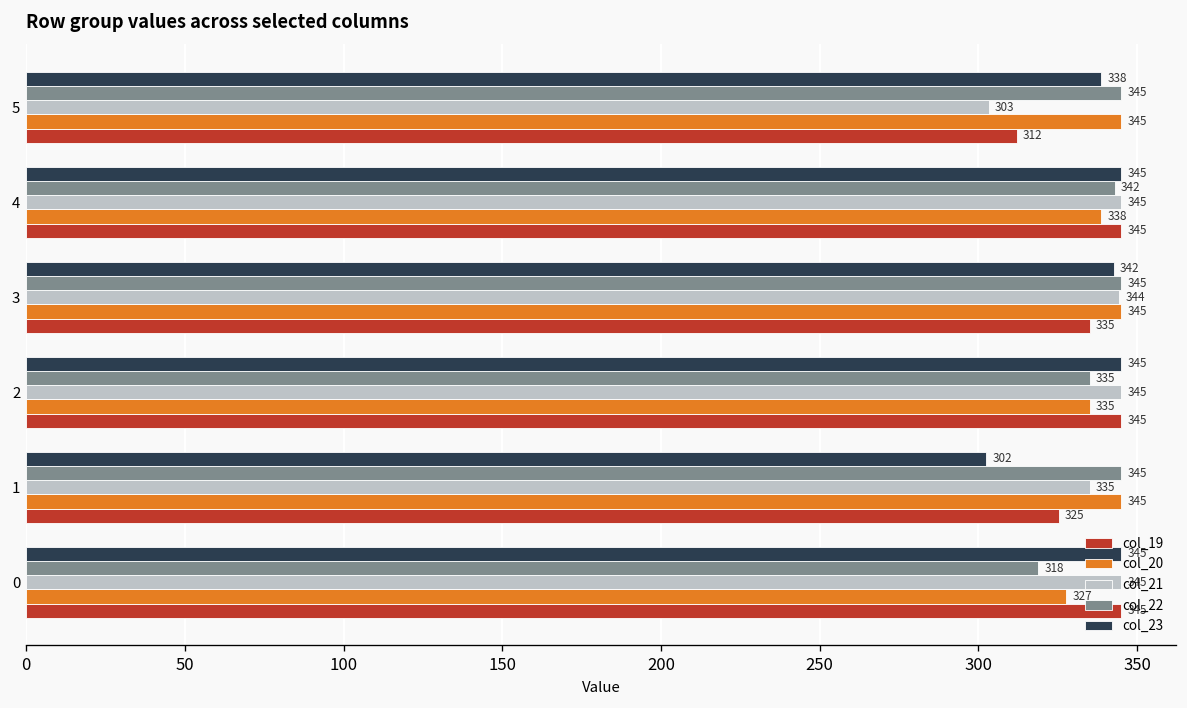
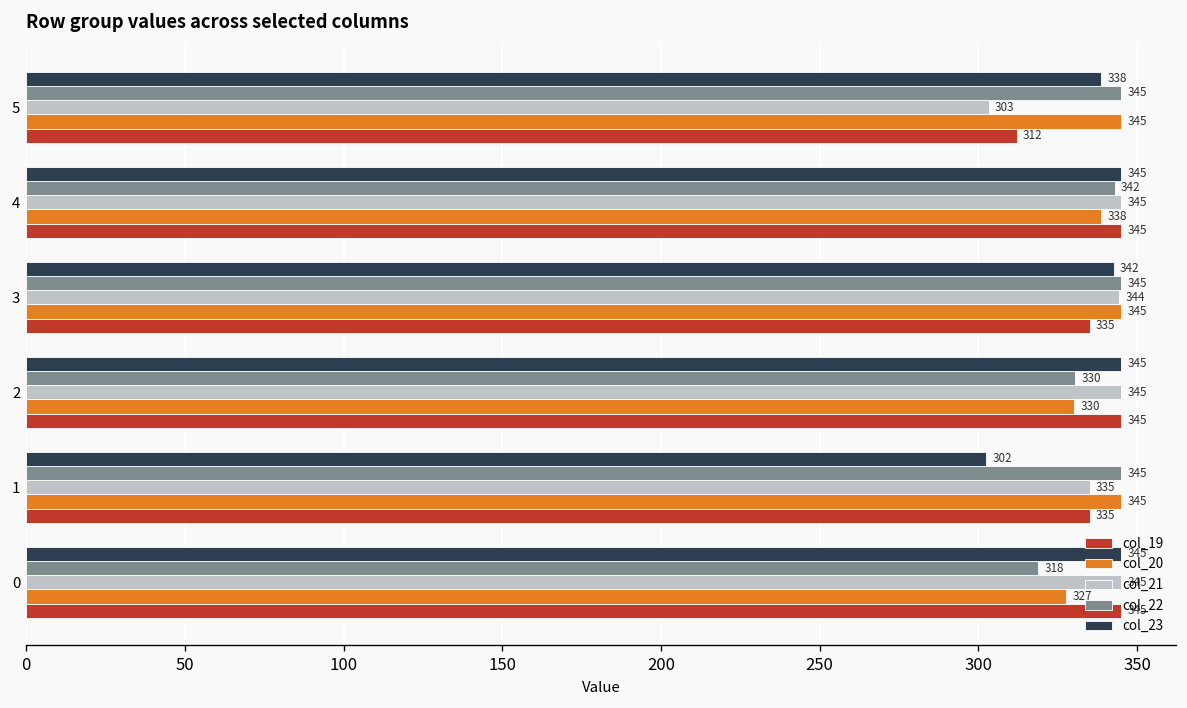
col_22, 2: 335 -> 330
col_20, 2: 335 -> 330
col_19, 1: 325 -> 335
